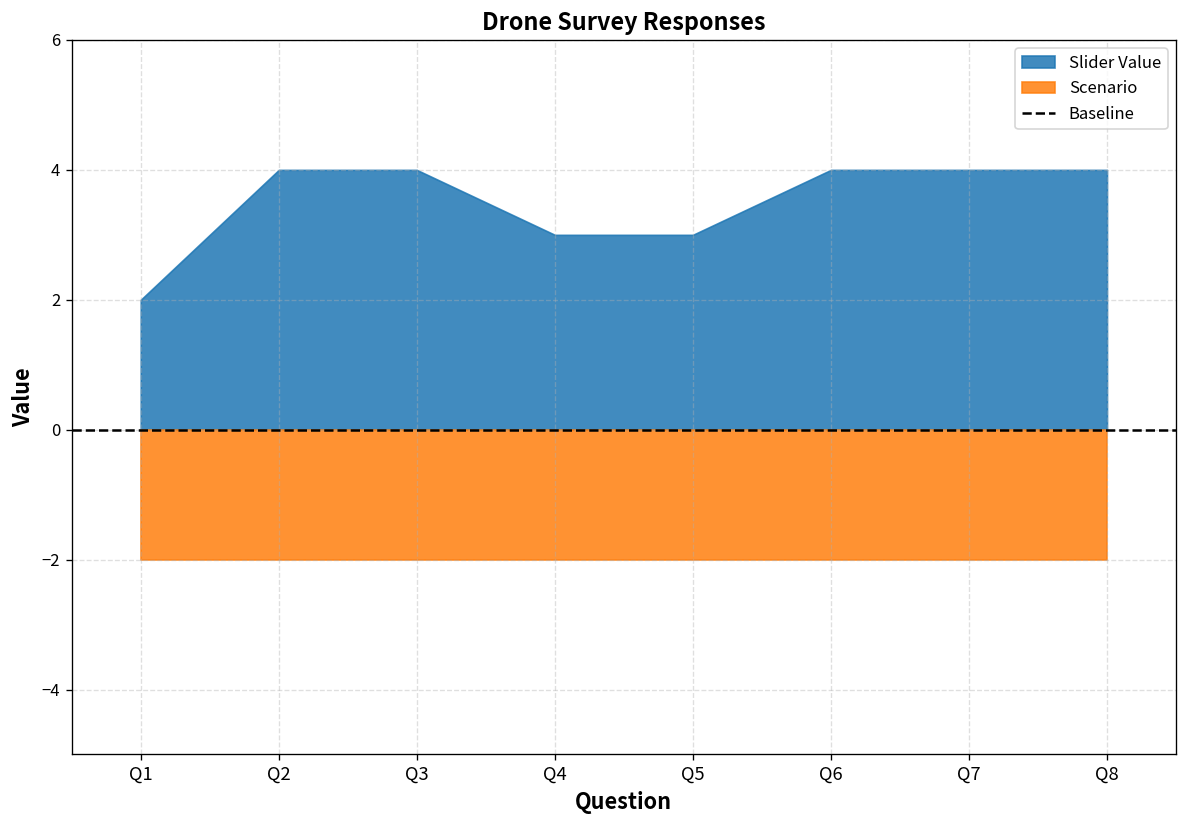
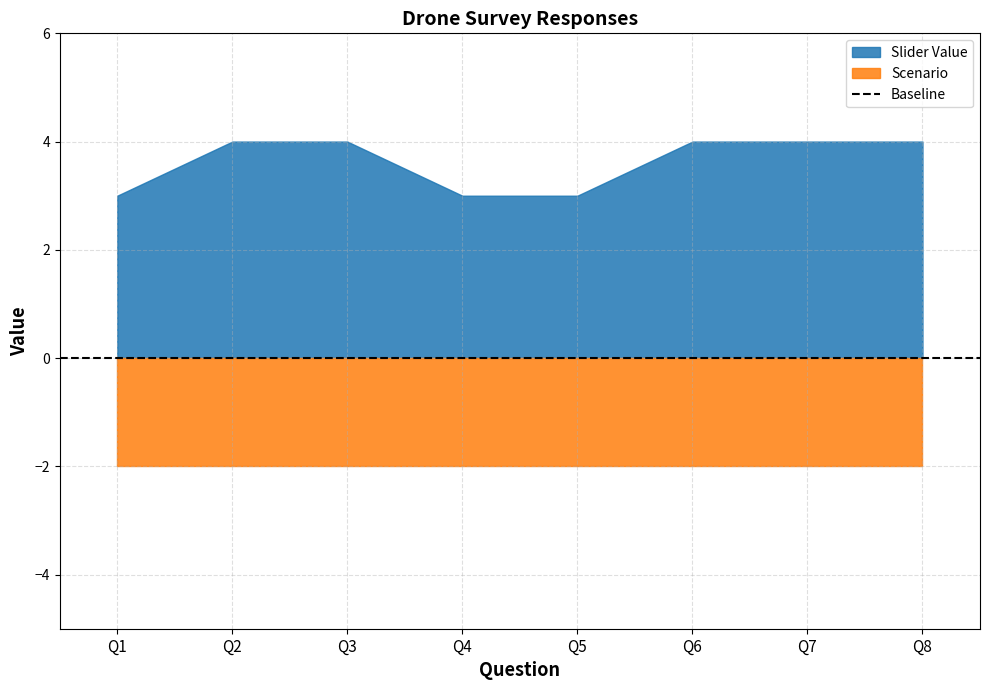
Slider Value, Q1: 2 -> 3
